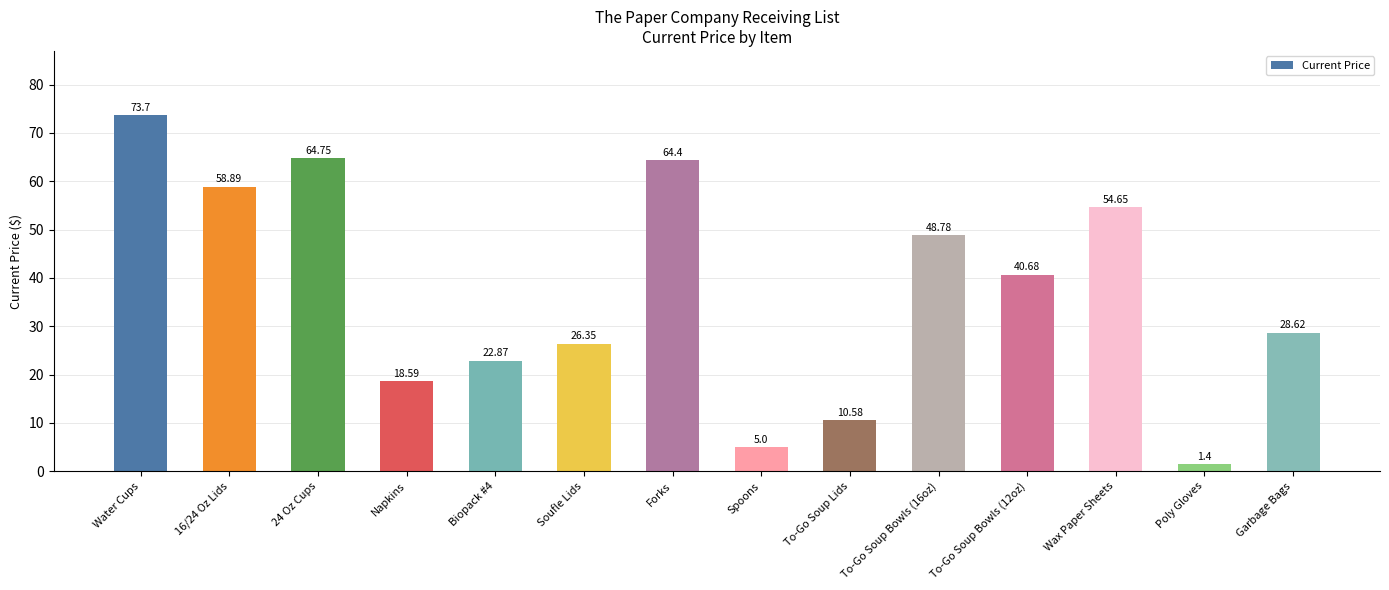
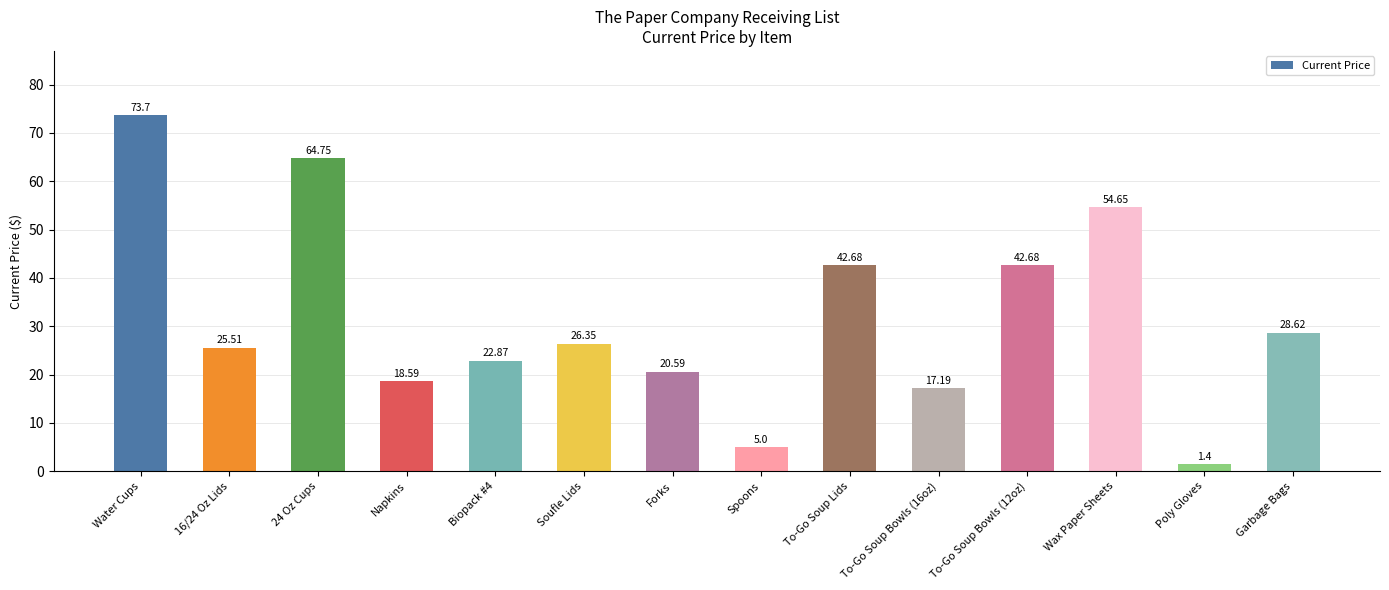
16/24 Oz Lids: 58.89 -> 25.51
Forks: 64.4 -> 20.59
To-Go Soup Lids: 10.58 -> 42.68
To-Go Soup Bowls (16oz): 48.78 -> 17.19
To-Go Soup Bowls (12oz): 40.68 -> 42.68
